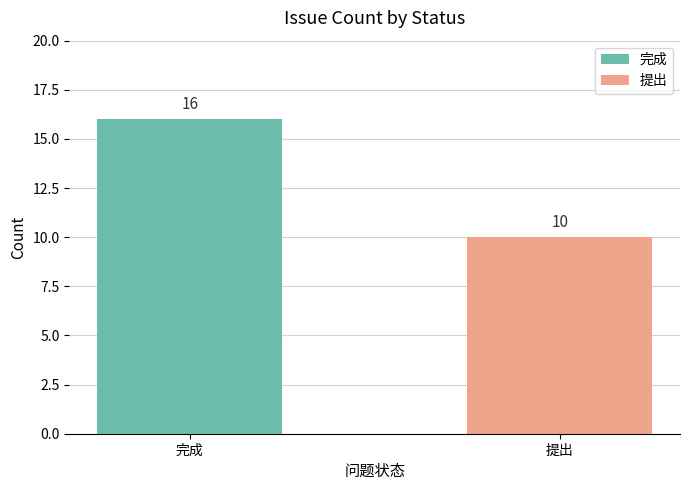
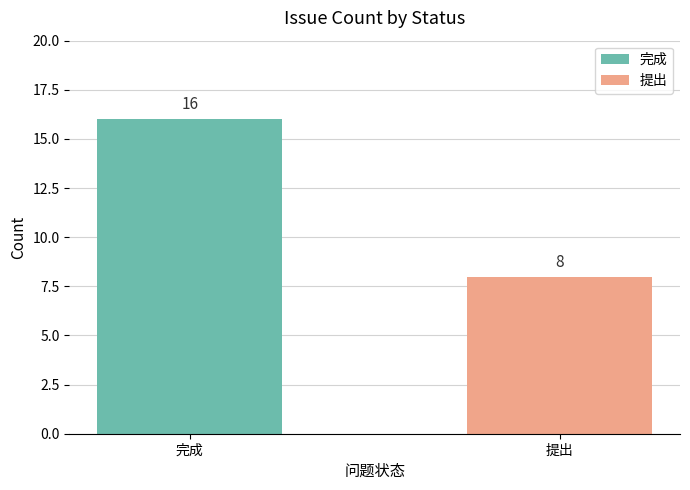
提出: 10 -> 8
